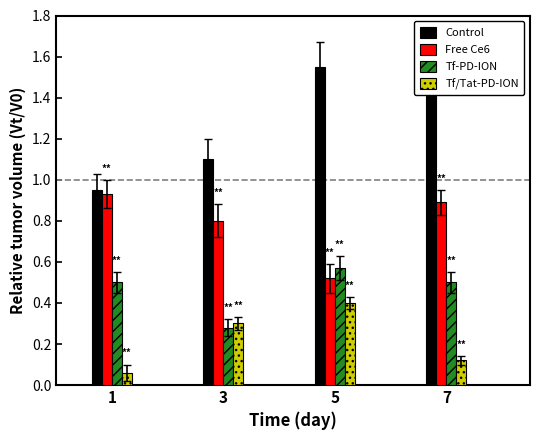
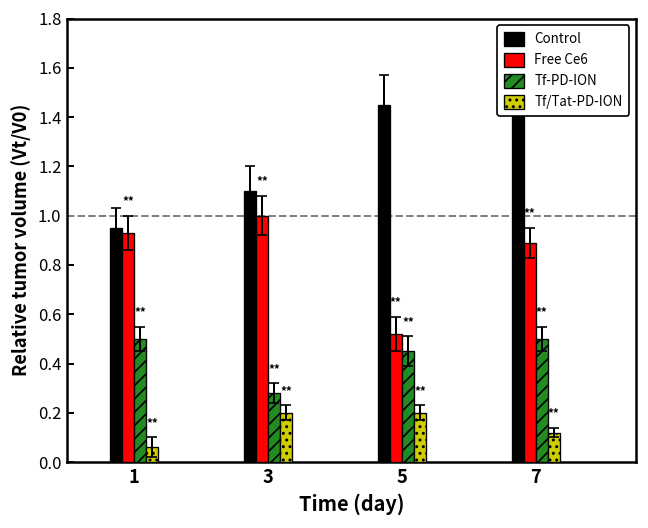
Free Ce6, 3: 0.8 -> 1.0
Tf/Tat-PD-ION, 3: 0.3 -> 0.2
Control, 5: 1.55 -> 1.45
Tf-PD-ION, 5: 0.57 -> 0.45
Tf/Tat-PD-ION, 5: 0.4 -> 0.2
